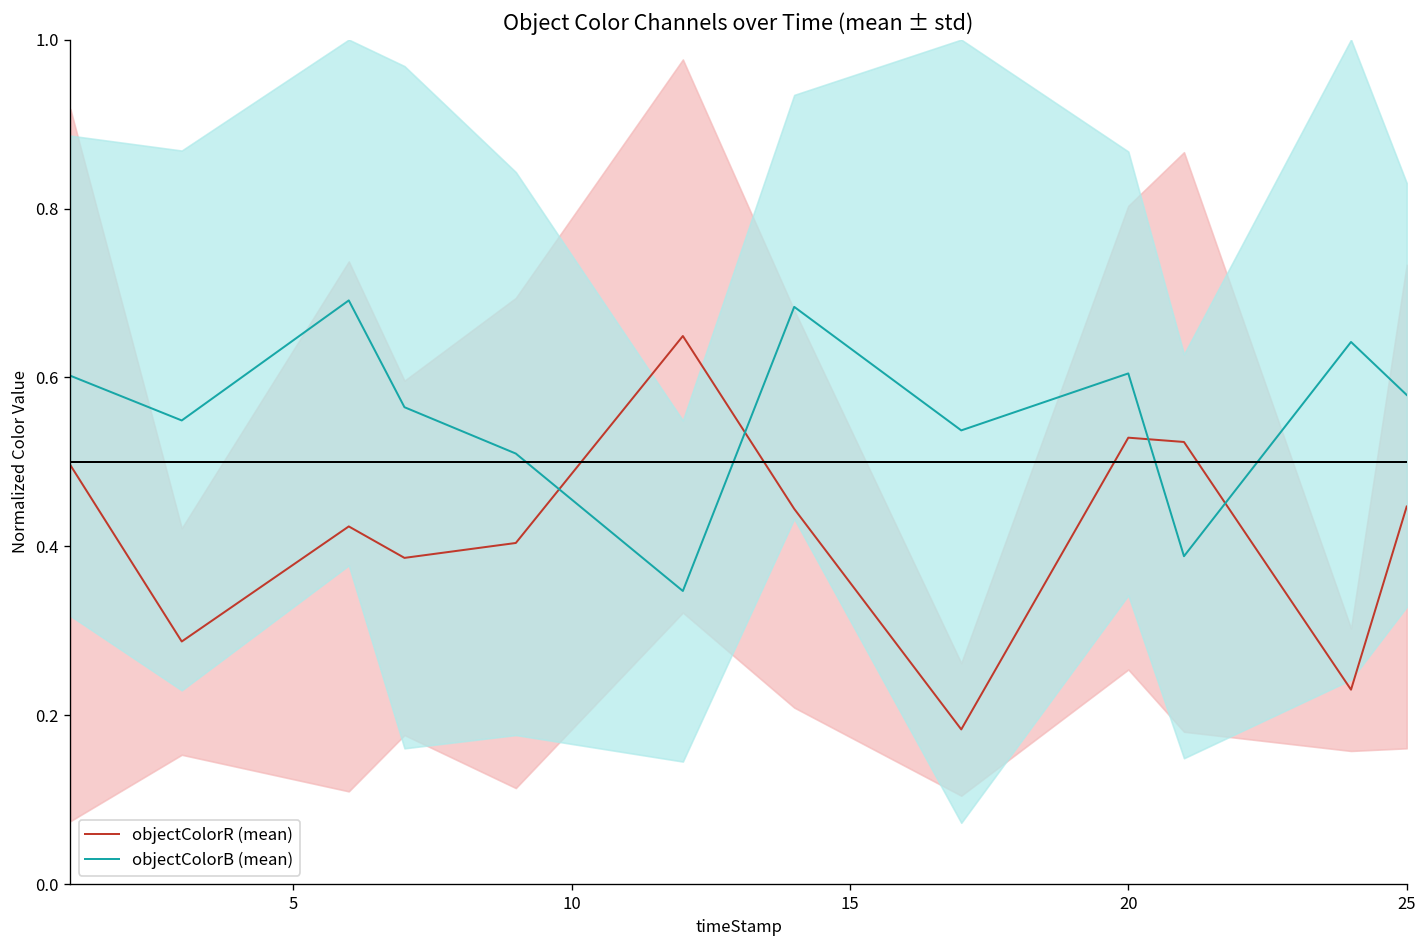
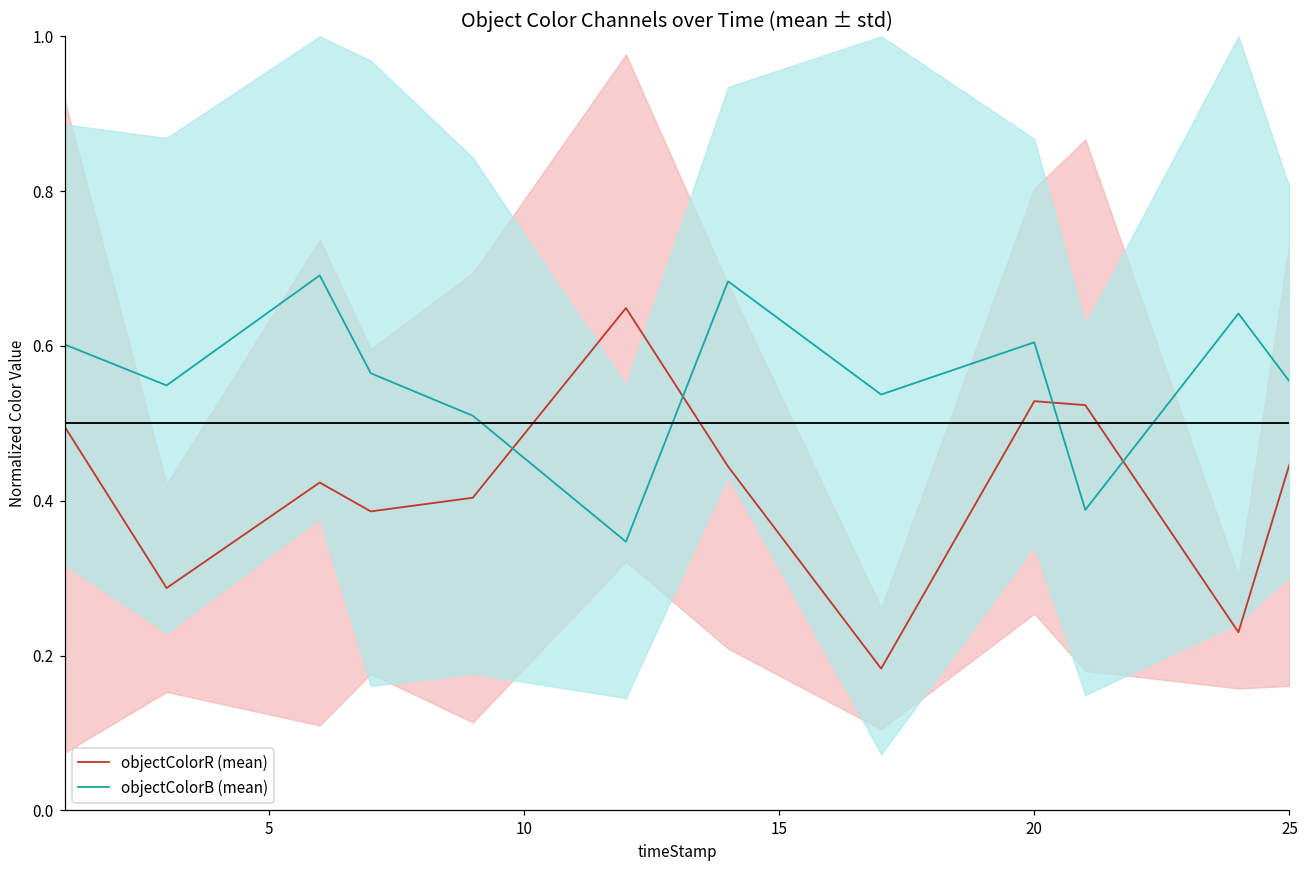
objectColorB (mean), 25: 0.58 -> 0.55
